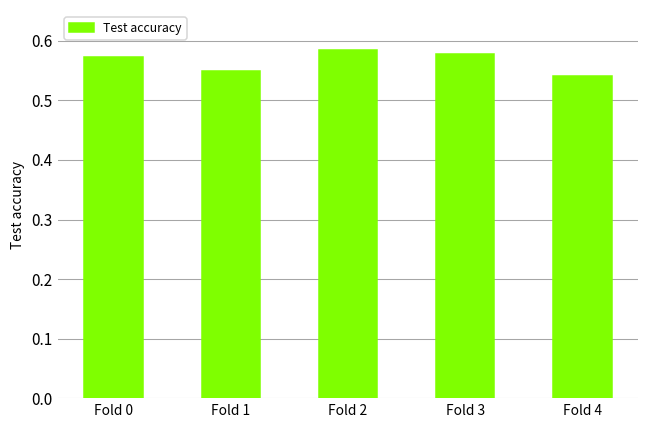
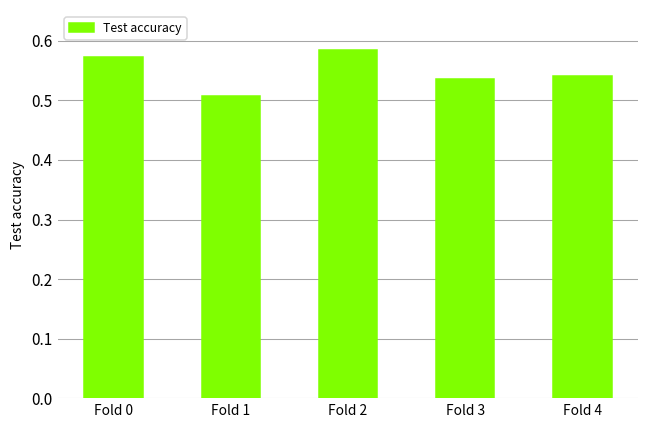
Fold 1: 0.55 -> 0.51
Fold 3: 0.58 -> 0.54
